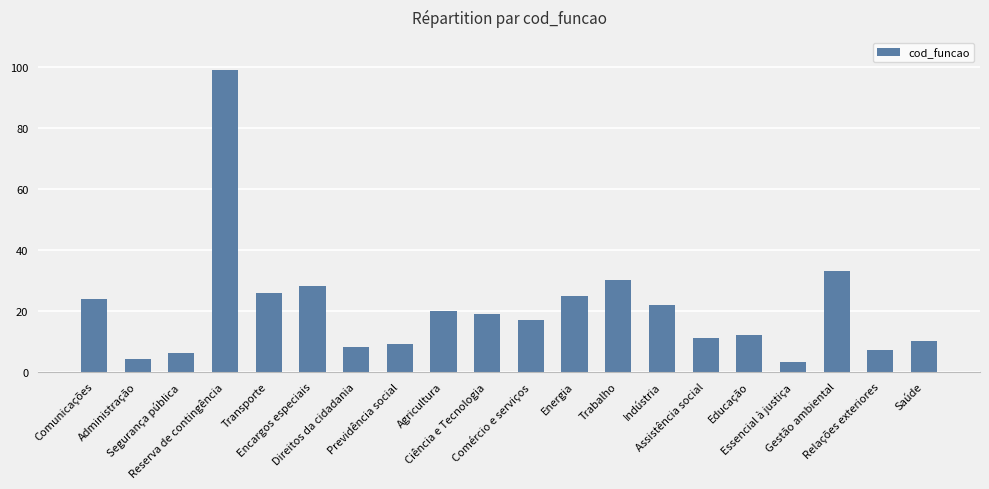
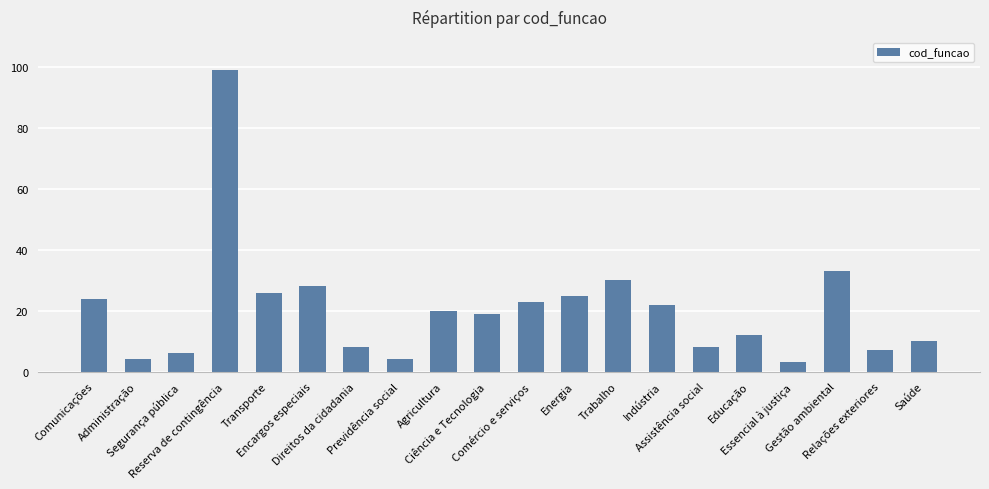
Previdência social: 9 -> 4
Comércio e serviços: 17 -> 23
Assistência social: 11 -> 8
